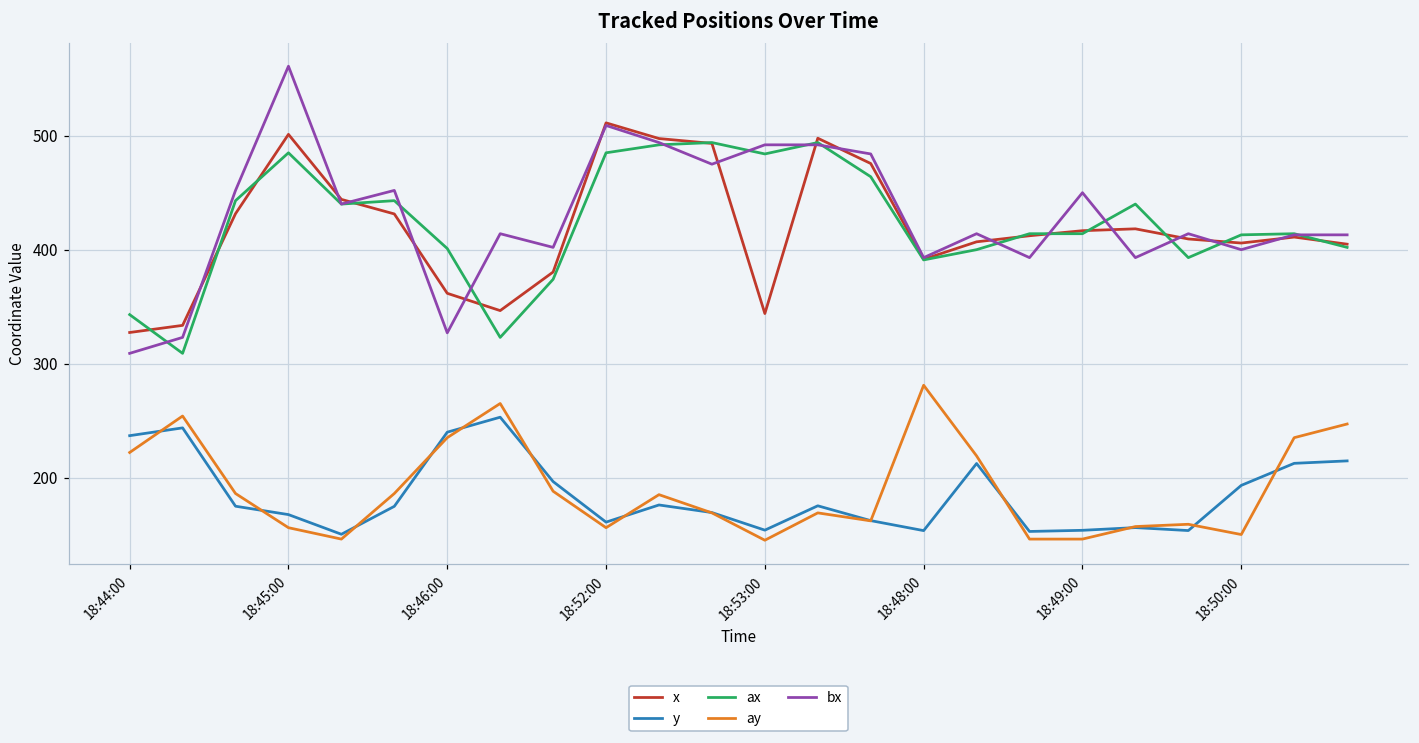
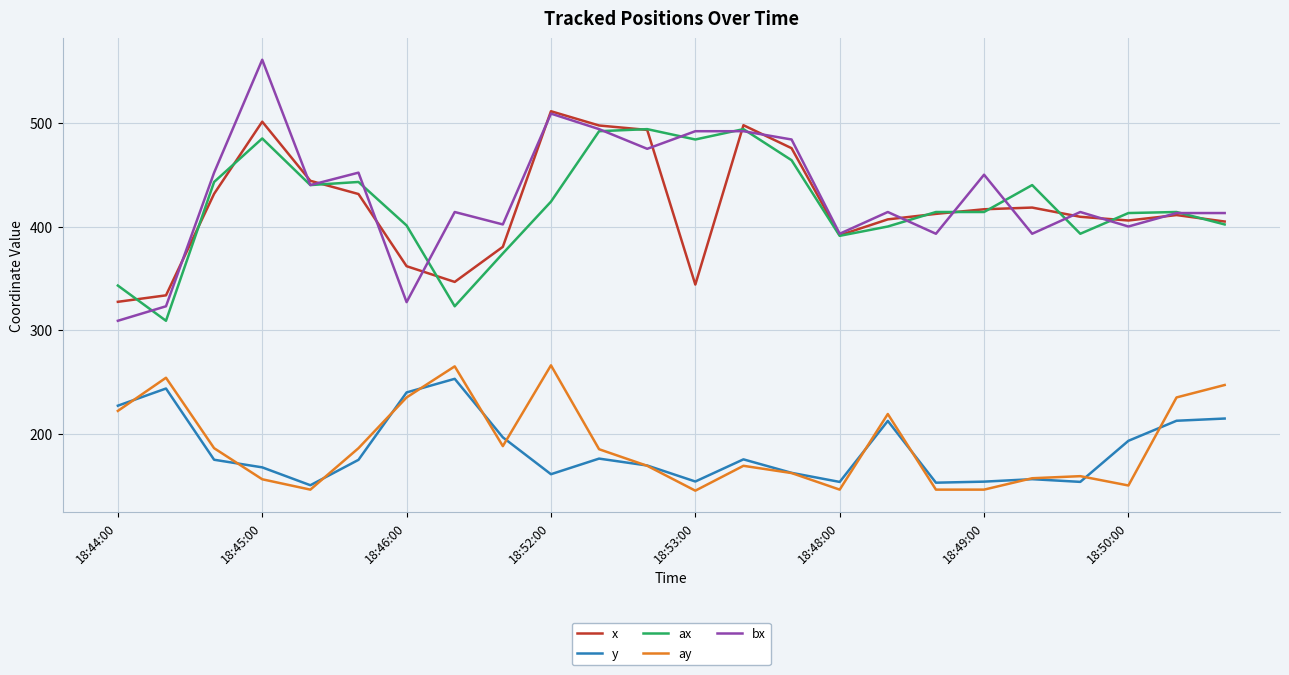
y, 18:44:00: 237 -> 227
ax, 18:52:00: 485 -> 424
ay, 18:52:00: 156 -> 266
ay, 18:48:00: 281 -> 146
